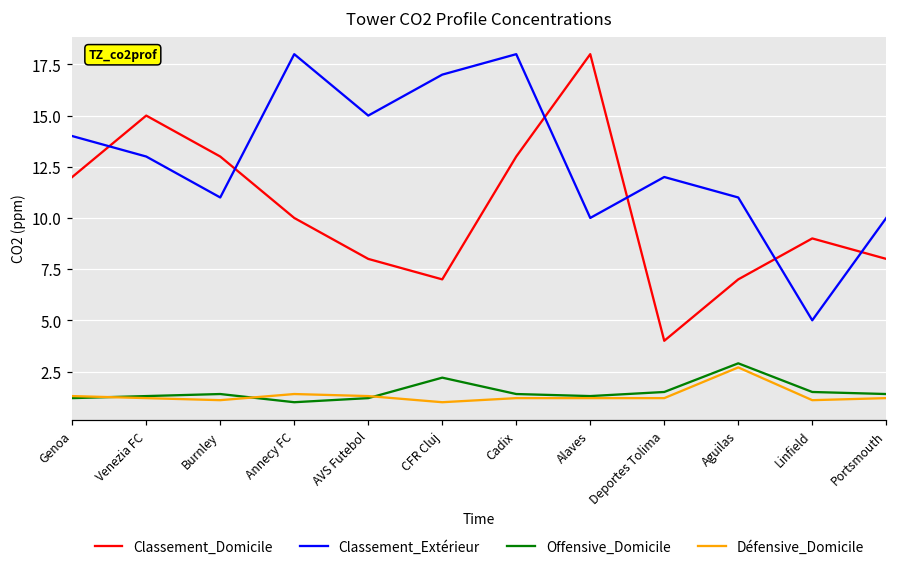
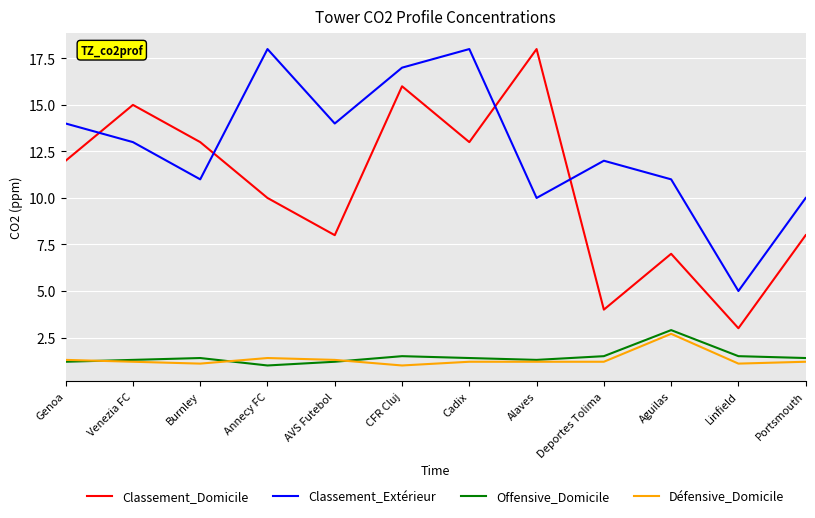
Classement_Extérieur, AVS Futebol: 15 -> 14
Classement_Domicile, CFR Cluj: 7 -> 16
Offensive_Domicile, CFR Cluj: 2.2 -> 1.5
Classement_Domicile, Linfield: 9 -> 3
